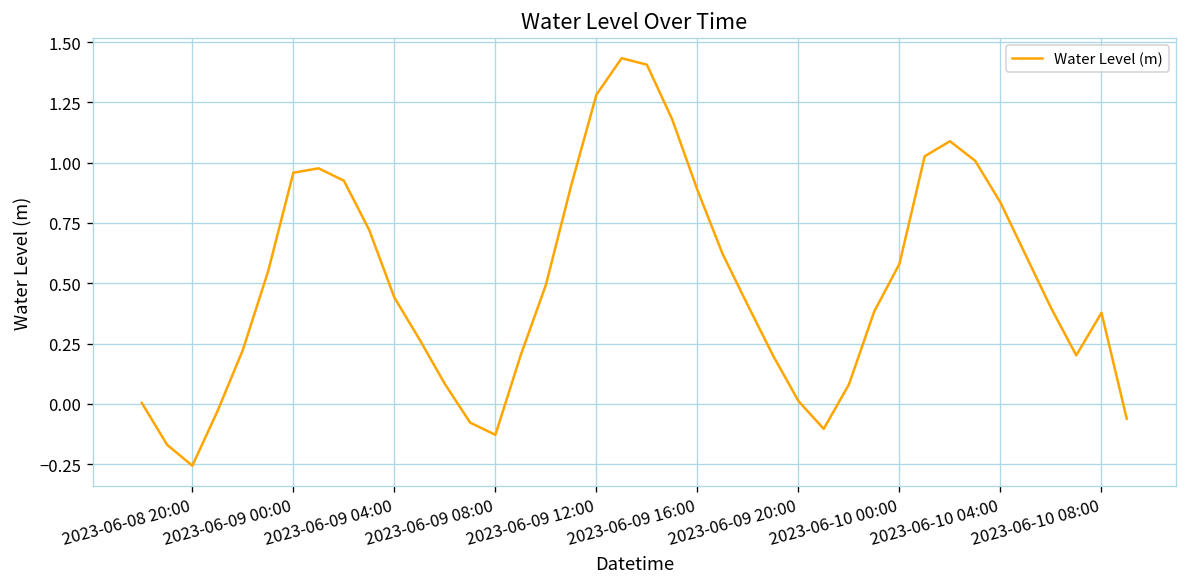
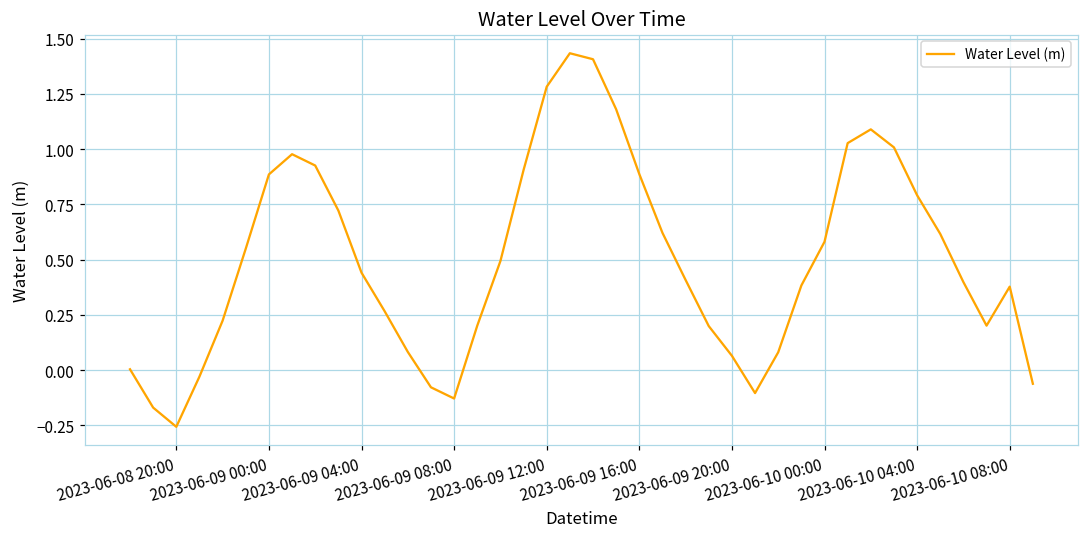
2023-06-09 00:00: 0.96 -> 0.89
2023-06-09 20:00: 0.01 -> 0.06
2023-06-10 04:00: 0.83 -> 0.79
